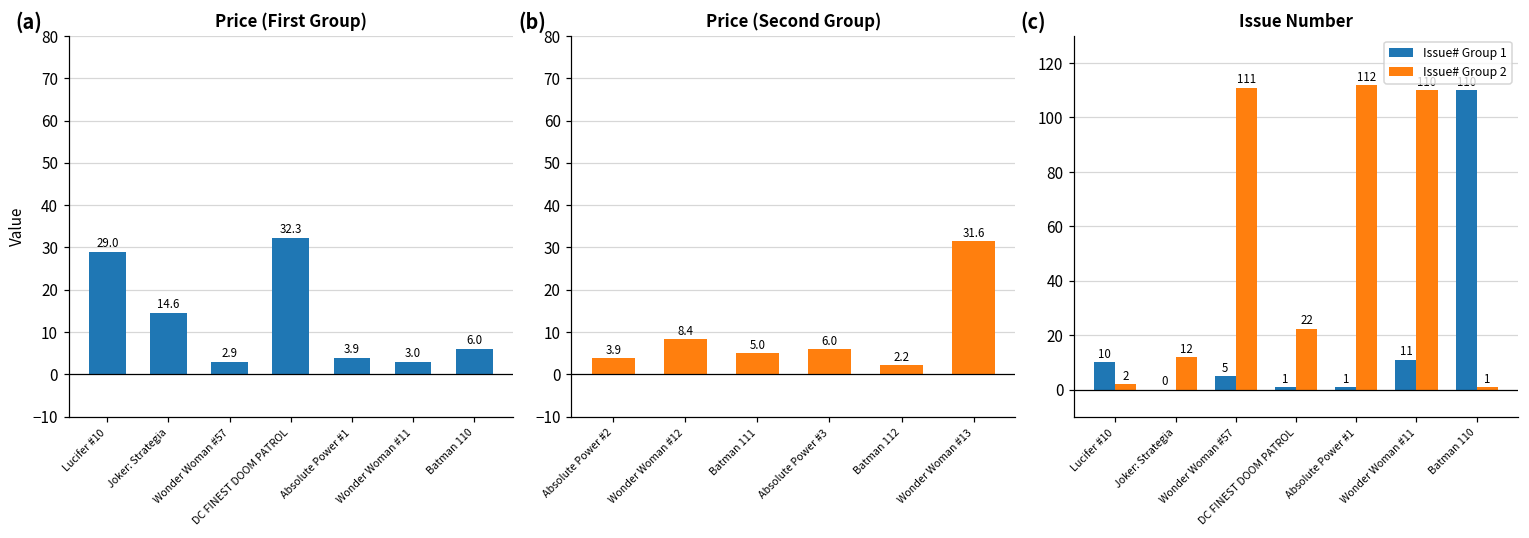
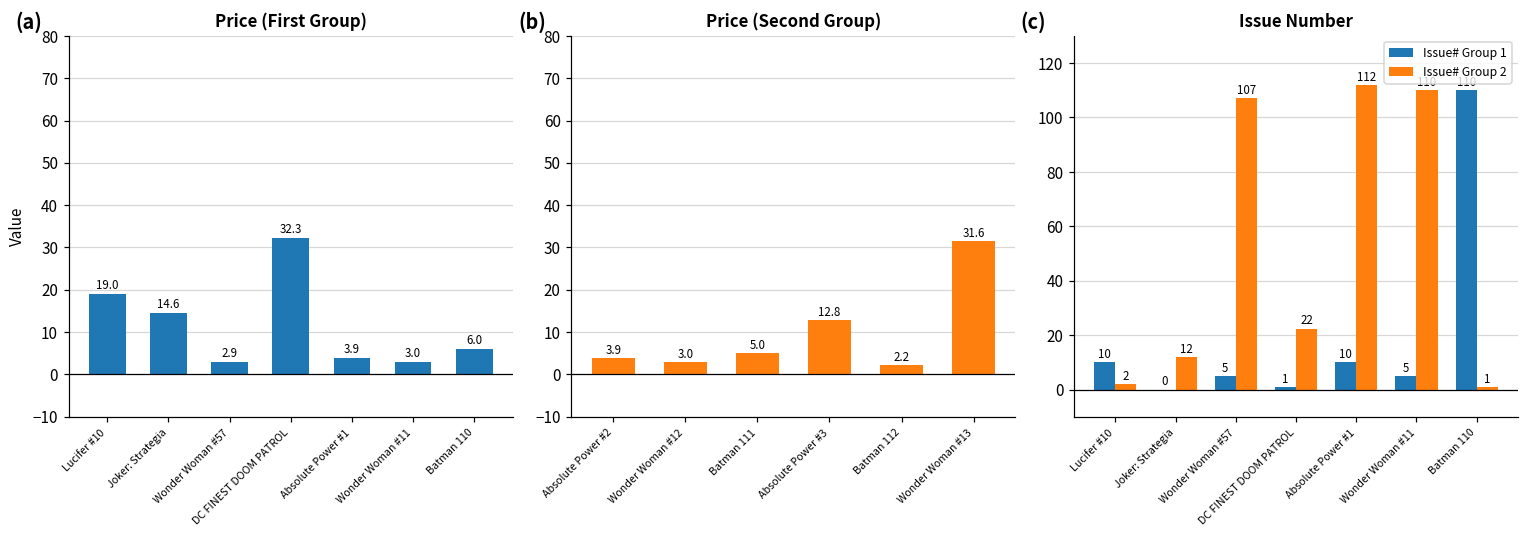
Price (First Group), Lucifer #10: 29.0 -> 19.0
Price (Second Group), Wonder Woman #12: 8.4 -> 3.0
Price (Second Group), Absolute Power #3: 6.0 -> 12.8
Issue Number, Issue# Group 2, Wonder Woman #57: 111 -> 107
Issue Number, Issue# Group 1, Absolute Power #1: 1 -> 10
Issue Number, Issue# Group 1, Wonder Woman #11: 11 -> 5
